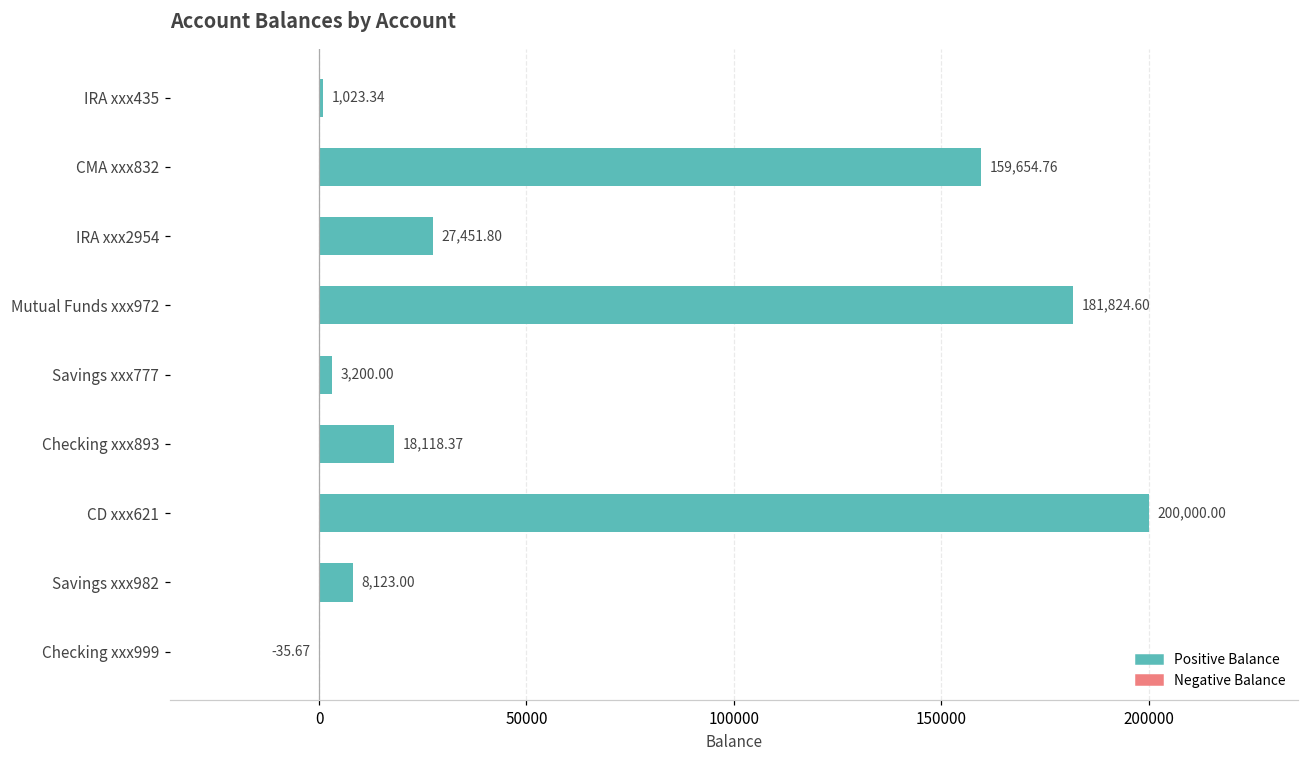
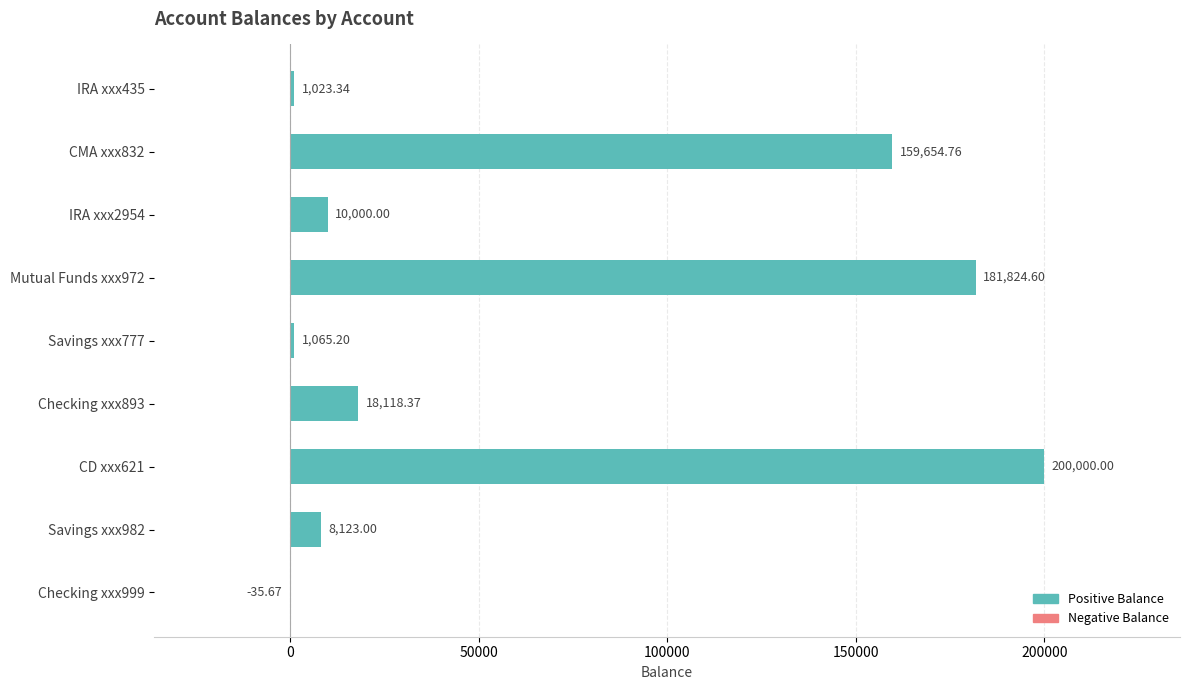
IRA xxx2954: 27,451.80 -> 10,000.00
Savings xxx777: 3,200.00 -> 1,065.20
